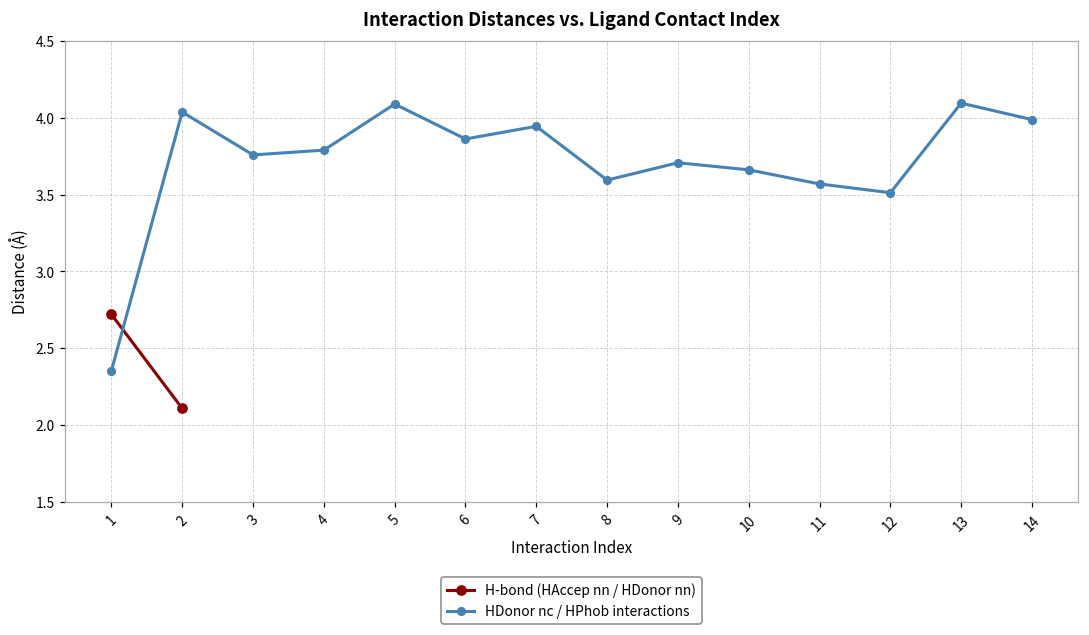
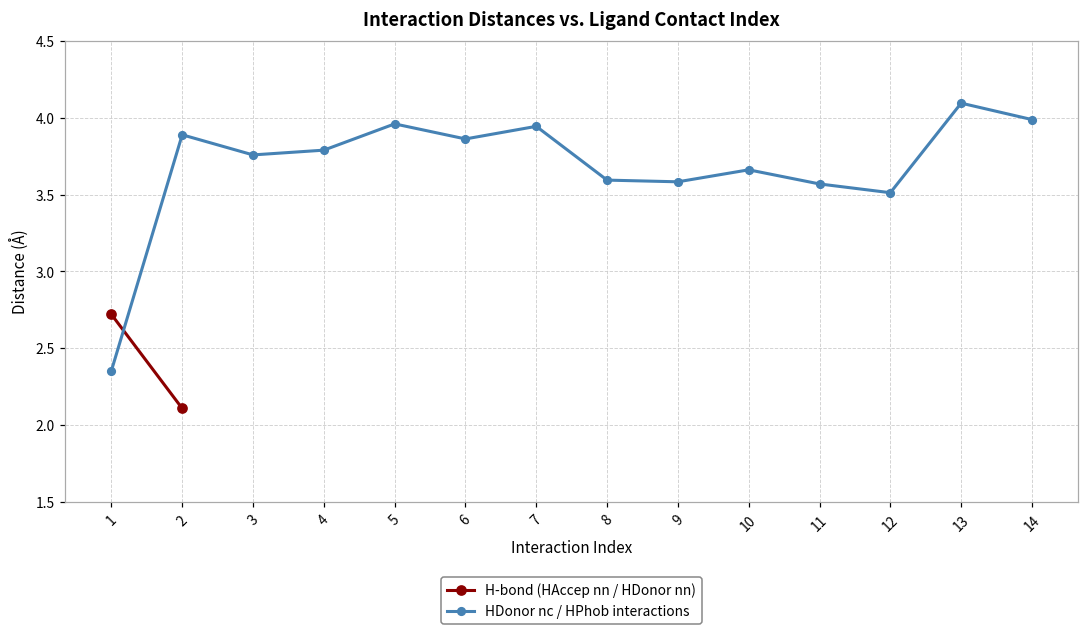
HDonor nc / HPhob interactions, 2: 4.04 -> 3.89
HDonor nc / HPhob interactions, 5: 4.09 -> 3.96
HDonor nc / HPhob interactions, 9: 3.71 -> 3.58
